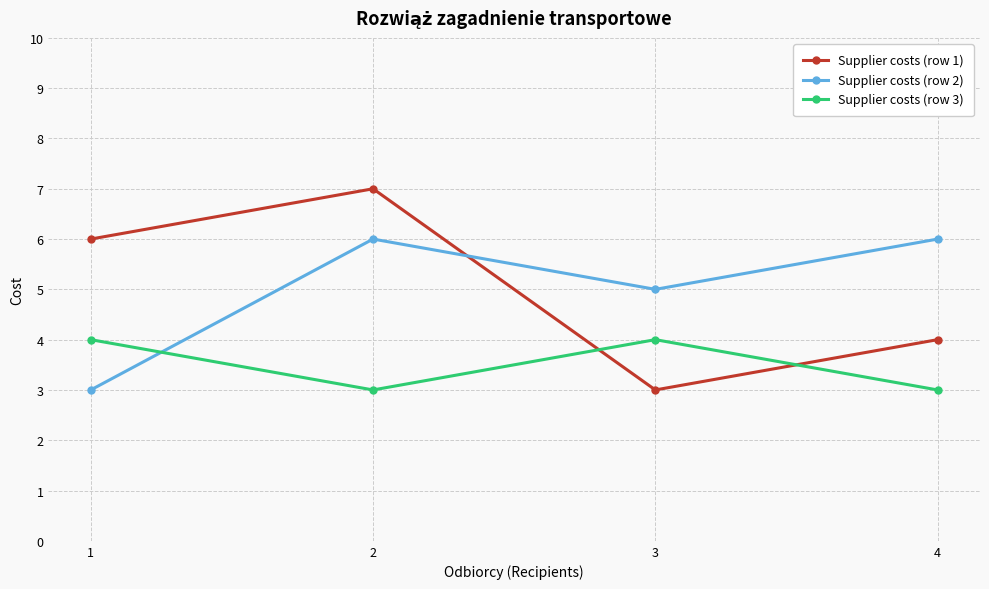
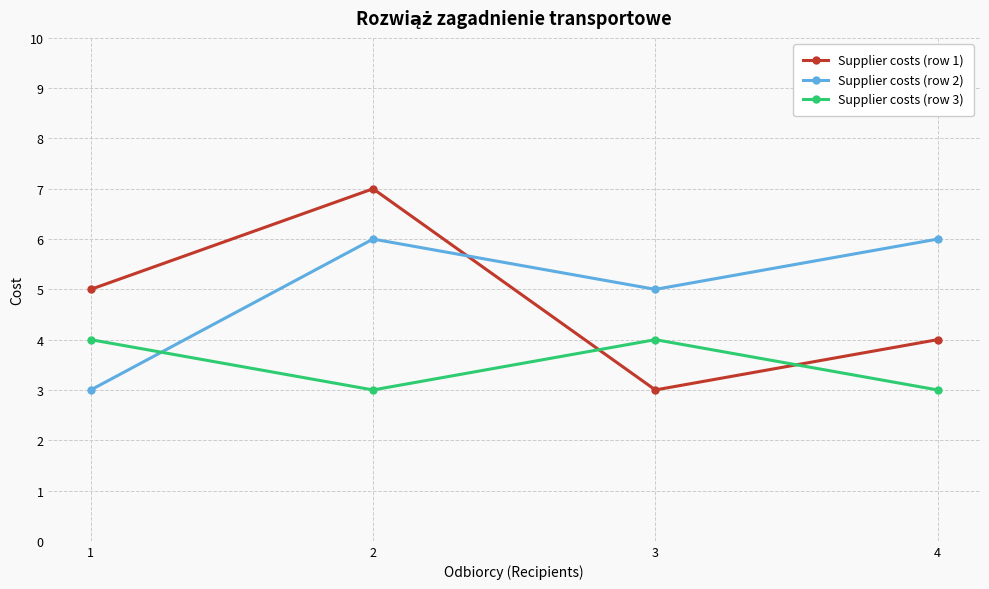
Supplier costs (row 1), 1: 6 -> 5
